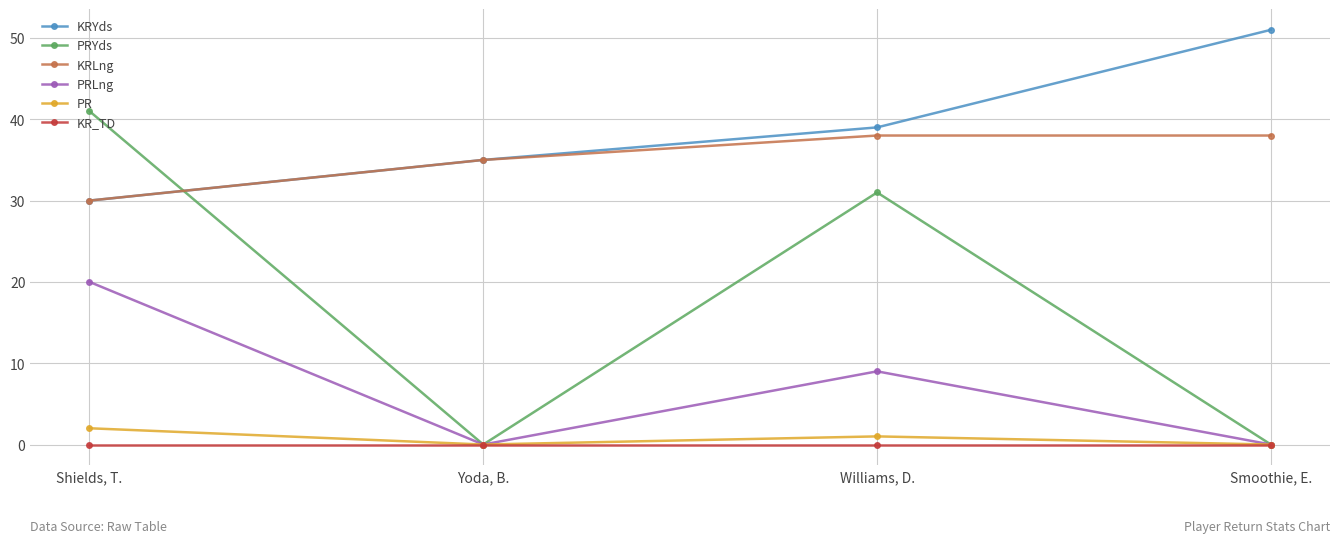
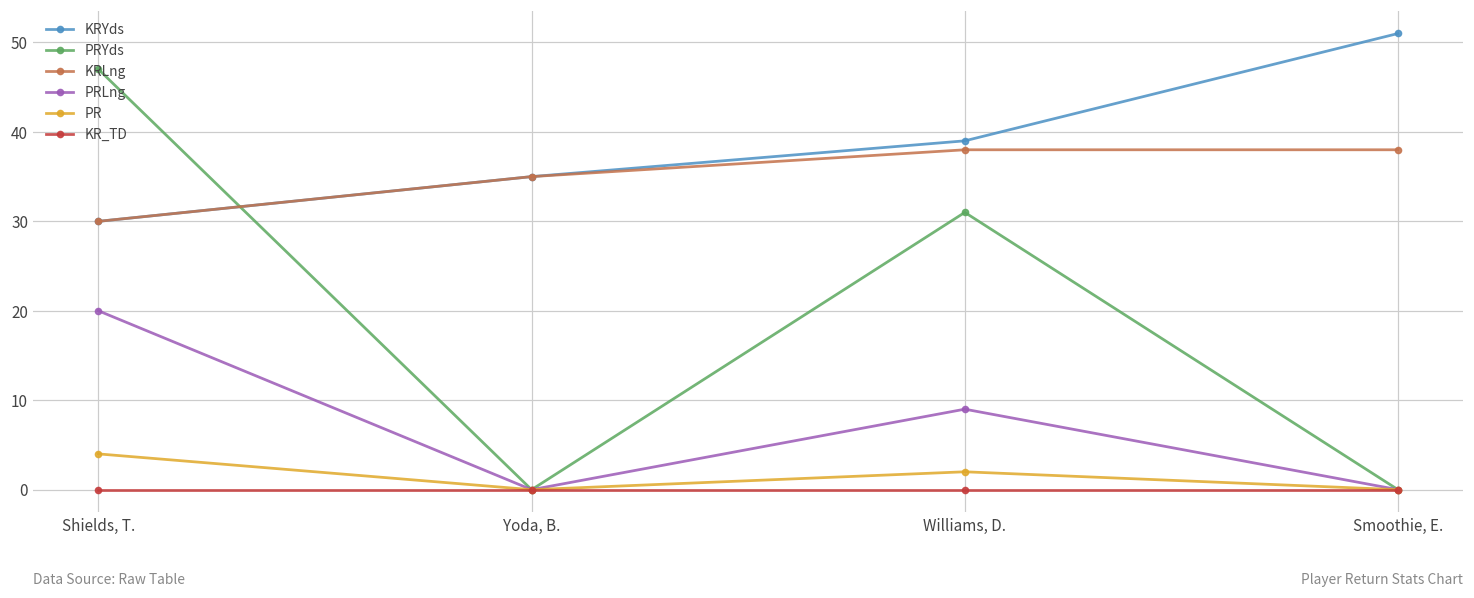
PRYds, Shields, T.: 41 -> 47
PR, Shields, T.: 2 -> 4
PR, Williams, D.: 1 -> 2
